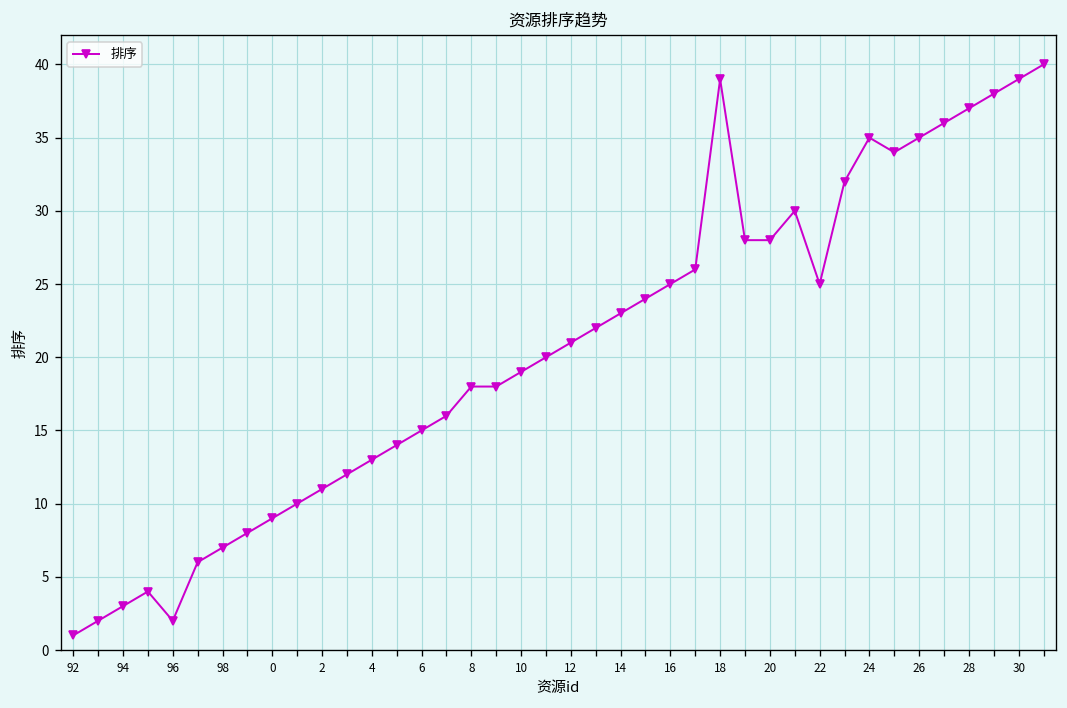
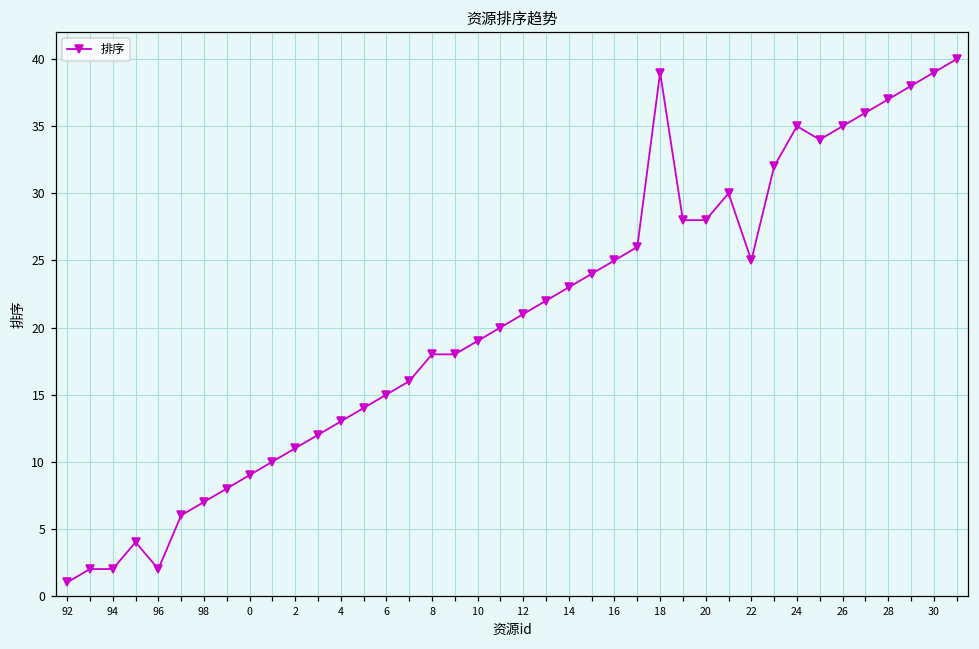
94: 3 -> 2
